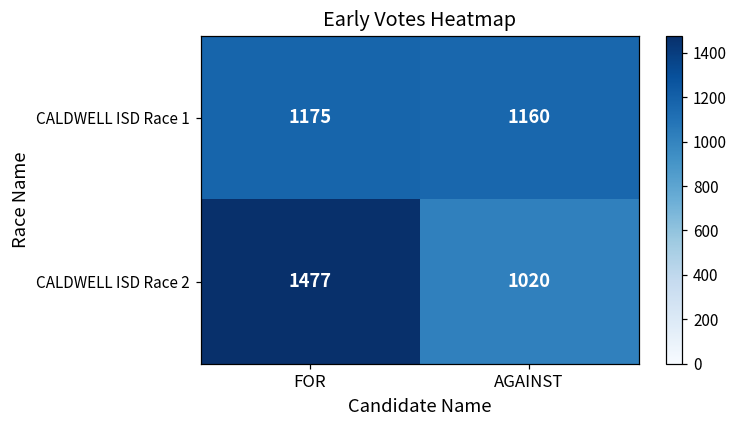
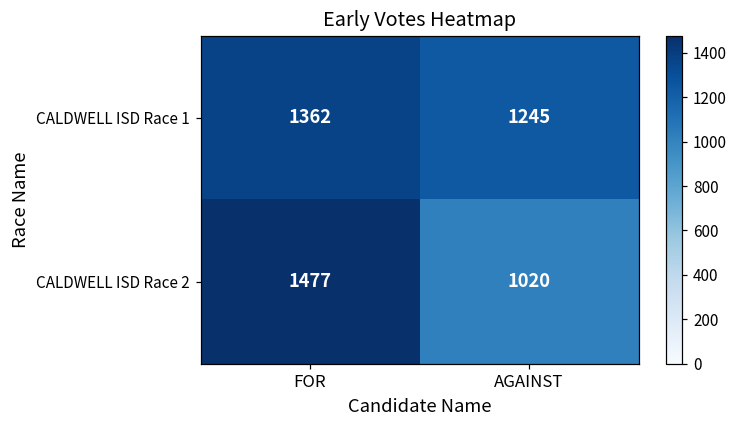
CALDWELL ISD Race 1, FOR: 1175 -> 1362
CALDWELL ISD Race 1, AGAINST: 1160 -> 1245
